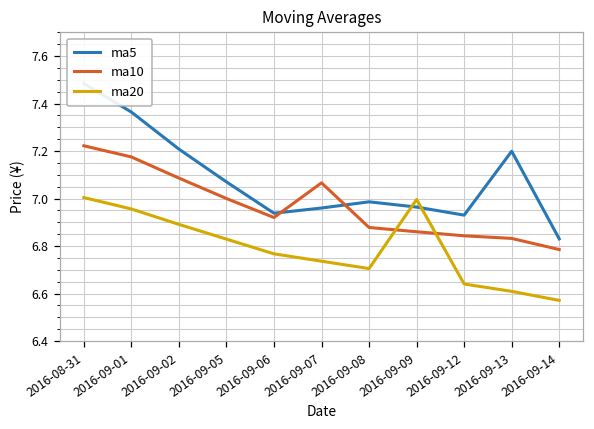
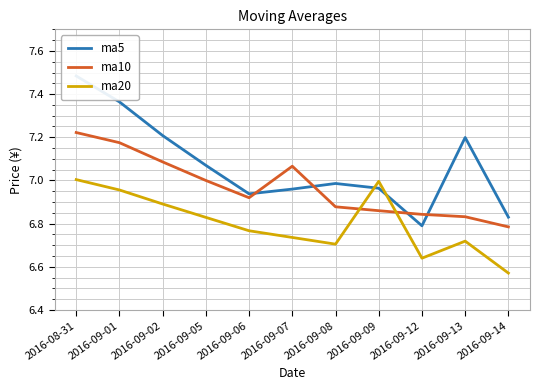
ma5, 2016-09-12: 6.93 -> 6.79
ma20, 2016-09-13: 6.61 -> 6.72
